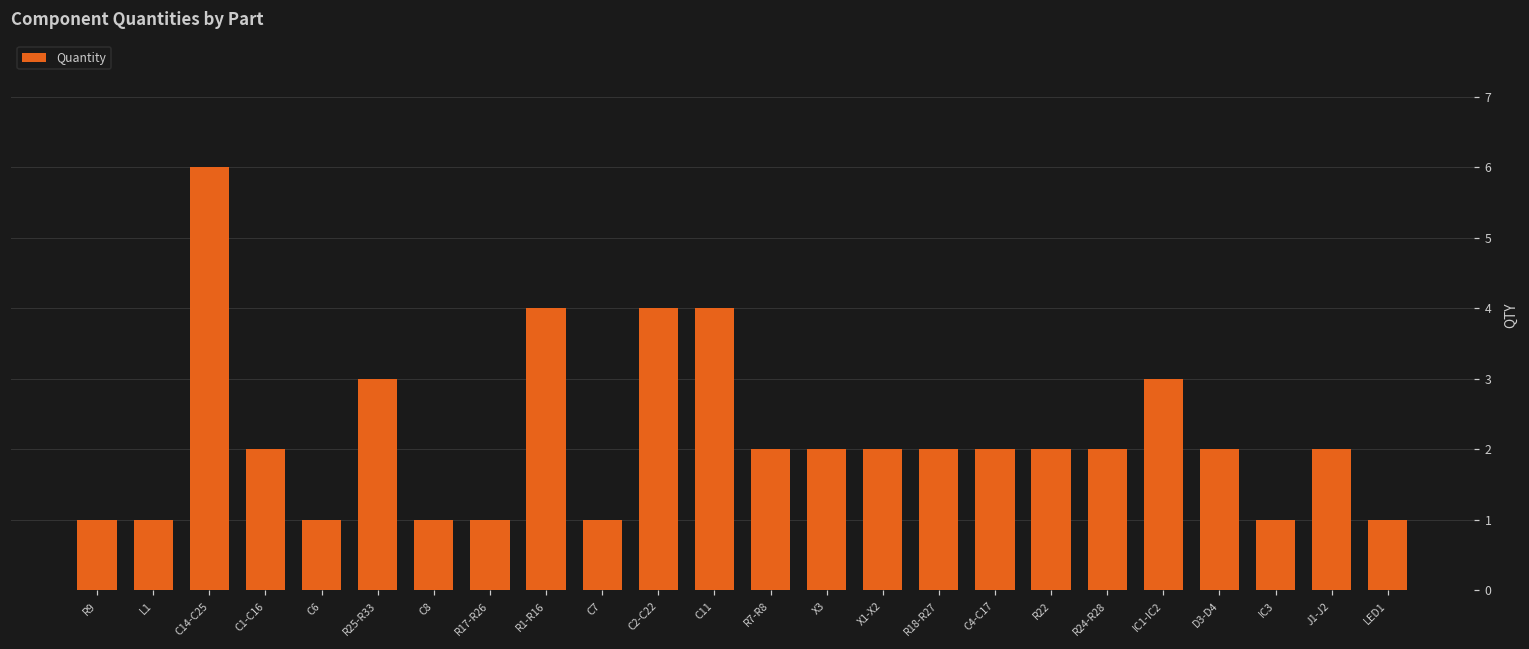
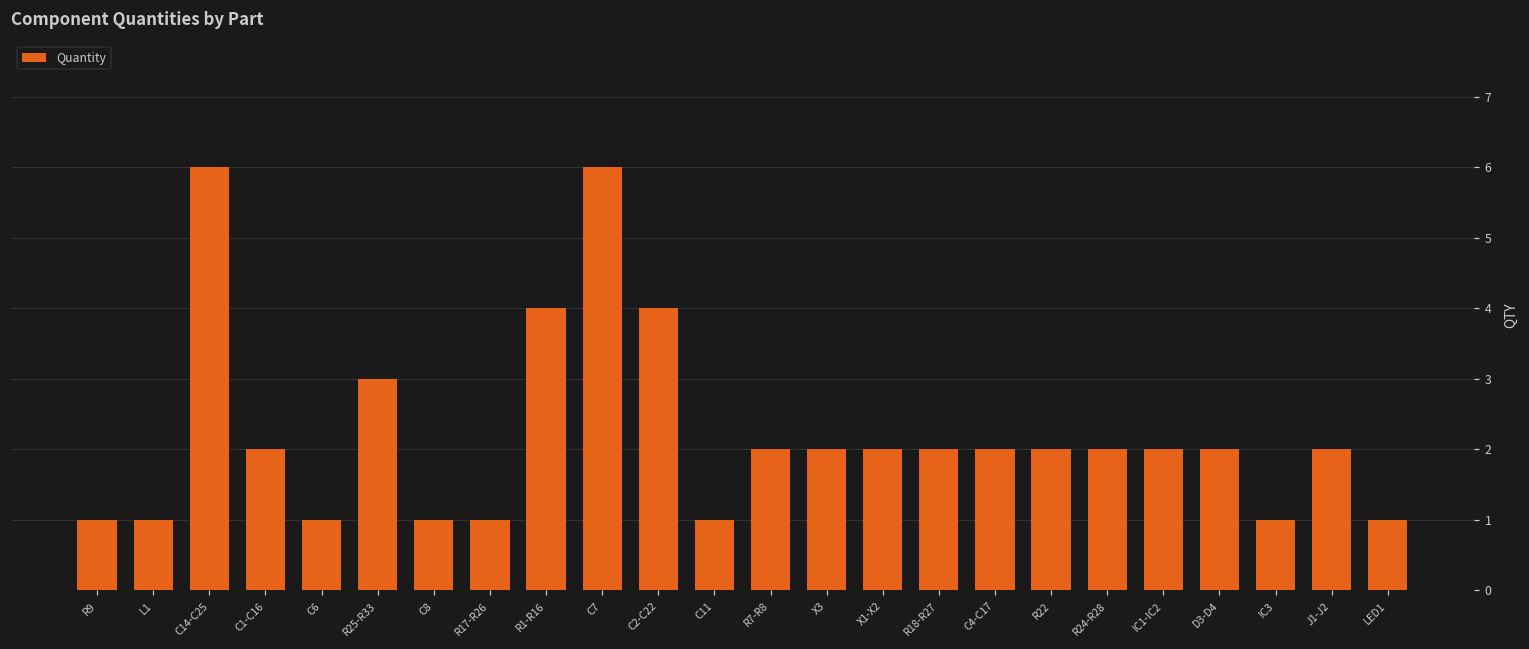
C7: 1 -> 6
C11: 4 -> 1
IC1-IC2: 3 -> 2
